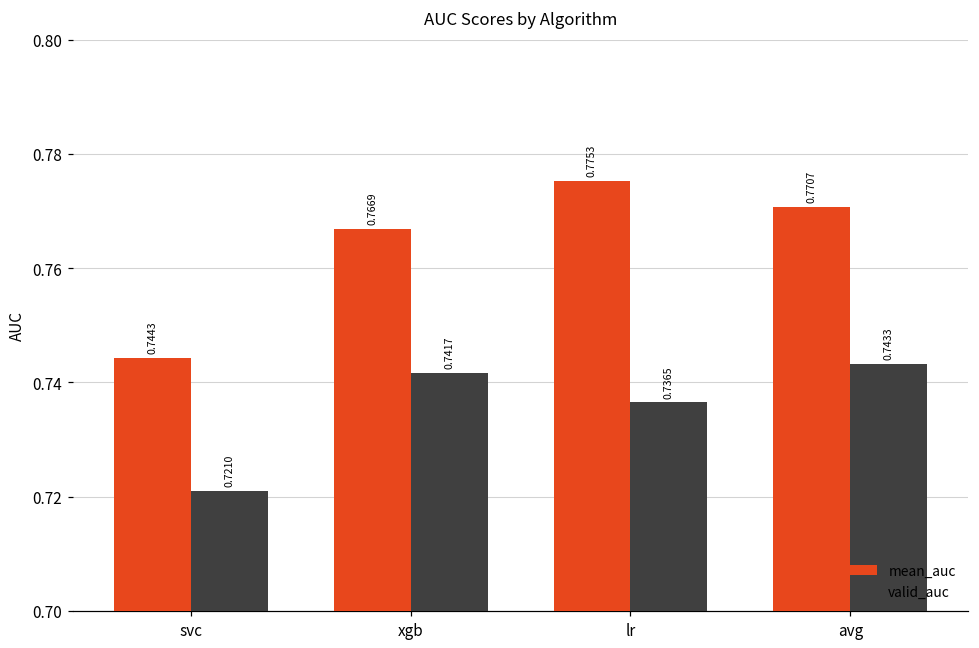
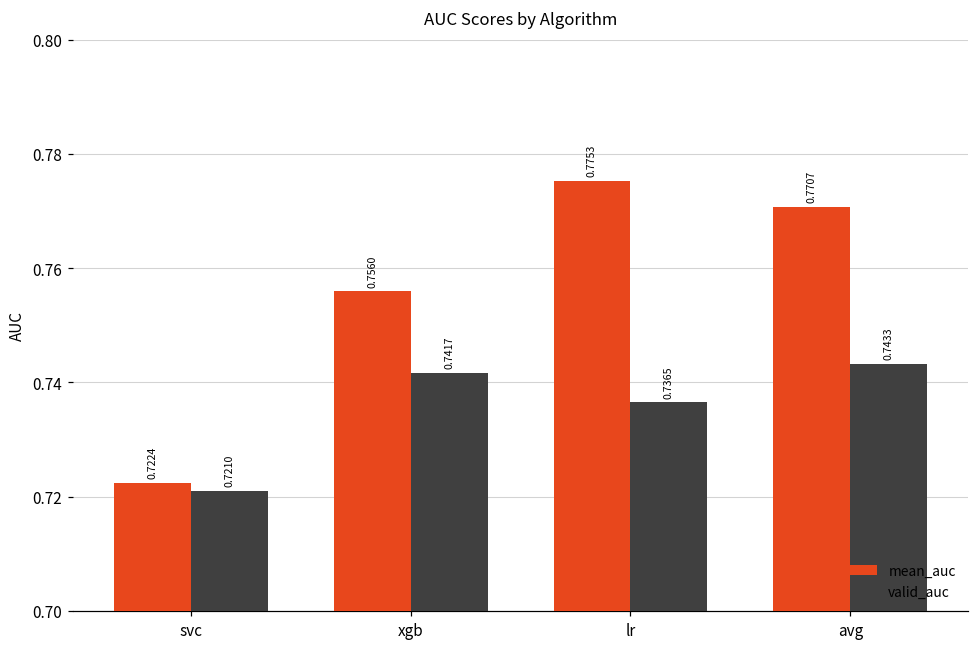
mean_auc, svc: 0.7443 -> 0.7224
mean_auc, xgb: 0.7669 -> 0.7560
